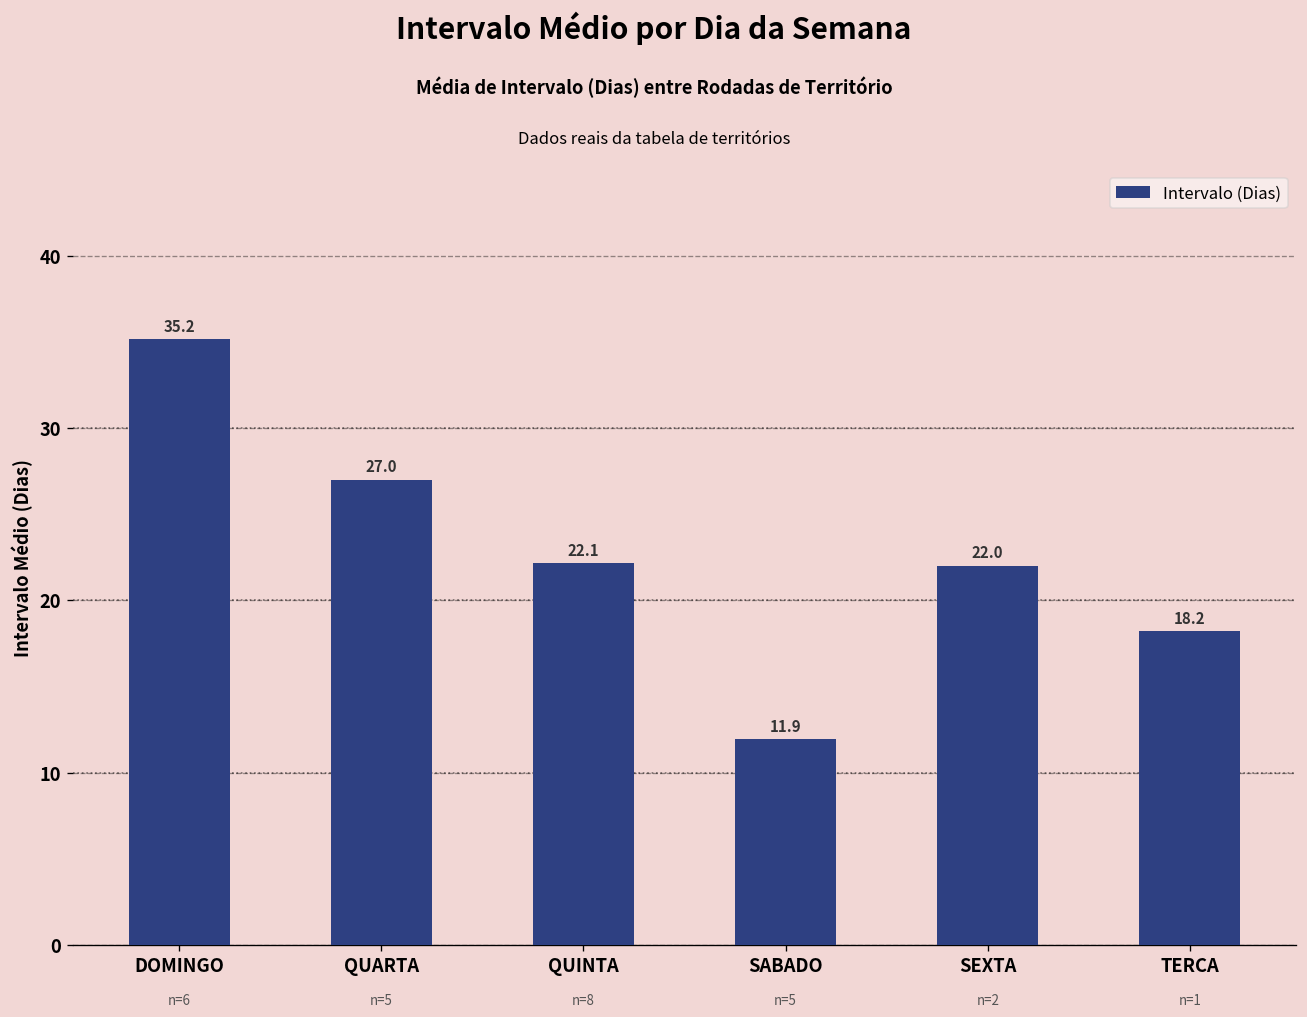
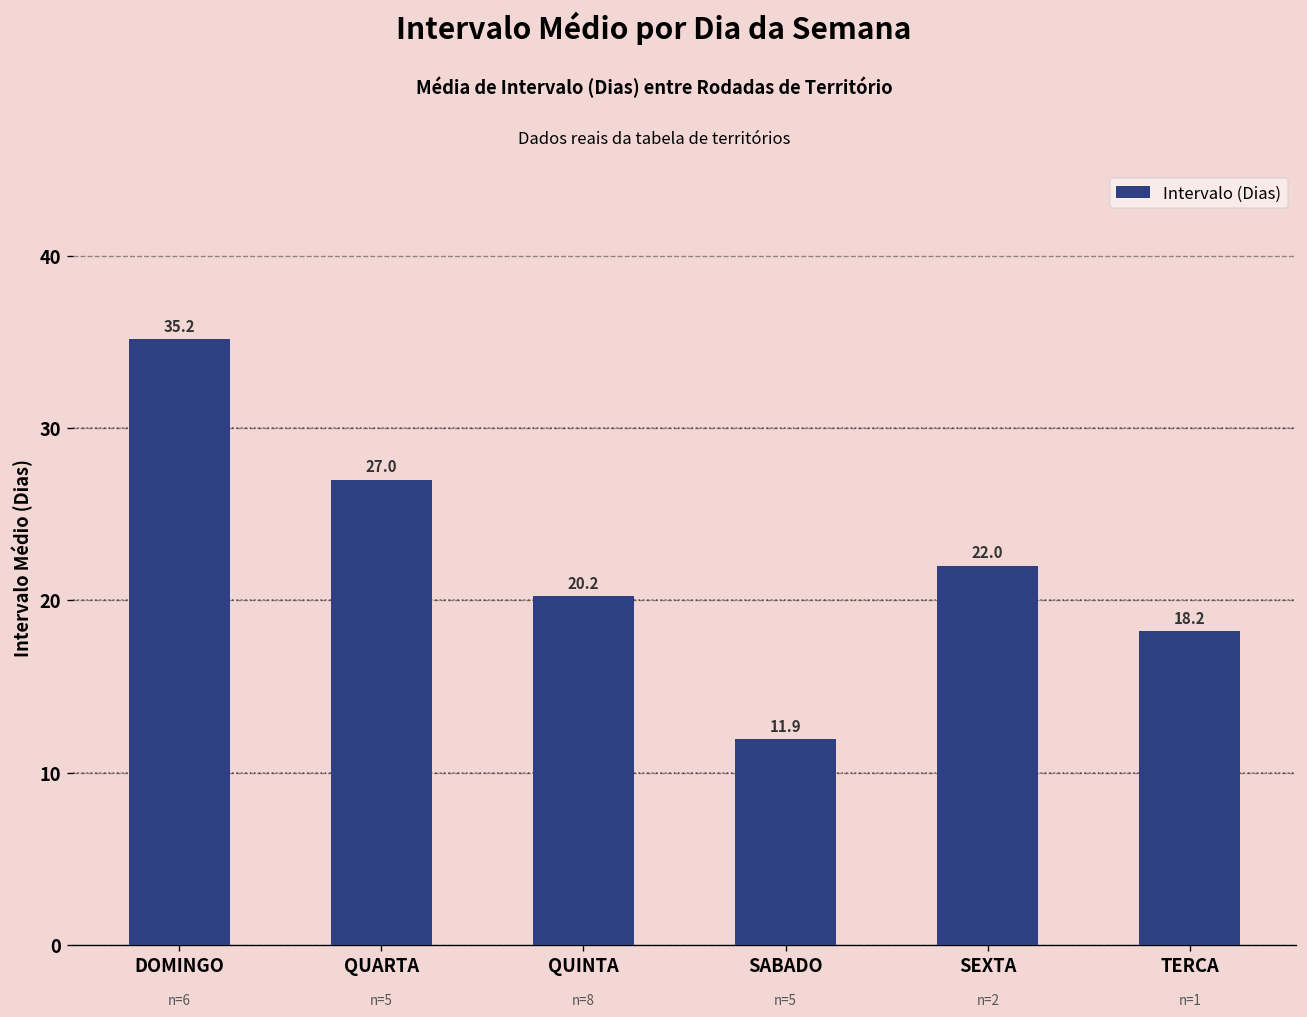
QUINTA: 22.1 -> 20.2
